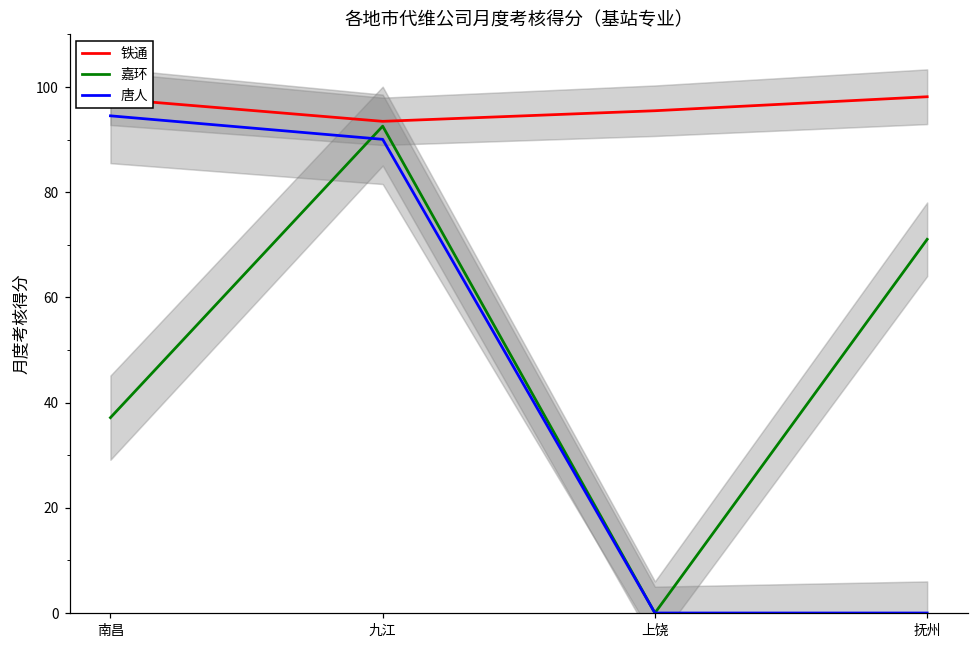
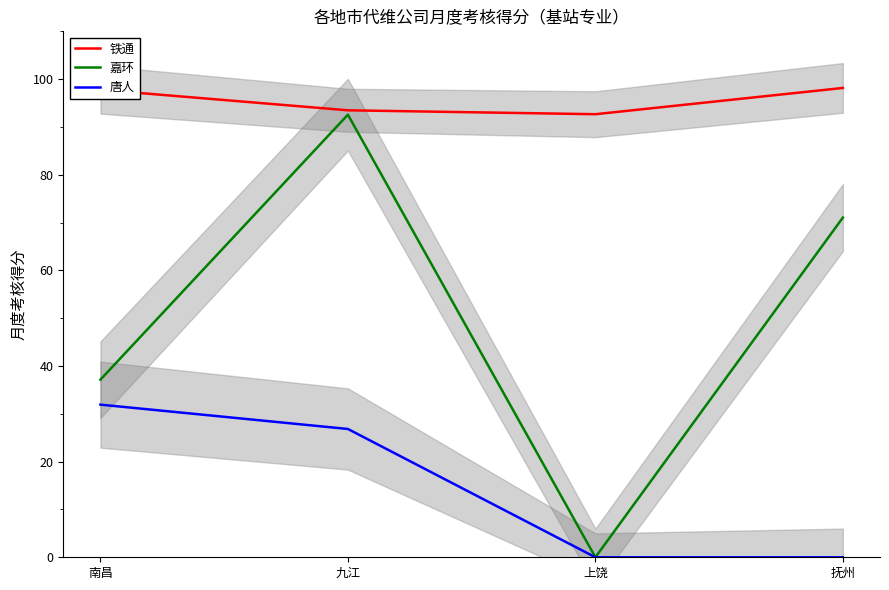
唐人, 南昌: 95 -> 32
唐人, 九江: 90 -> 27
铁通, 上饶: 95 -> 93
